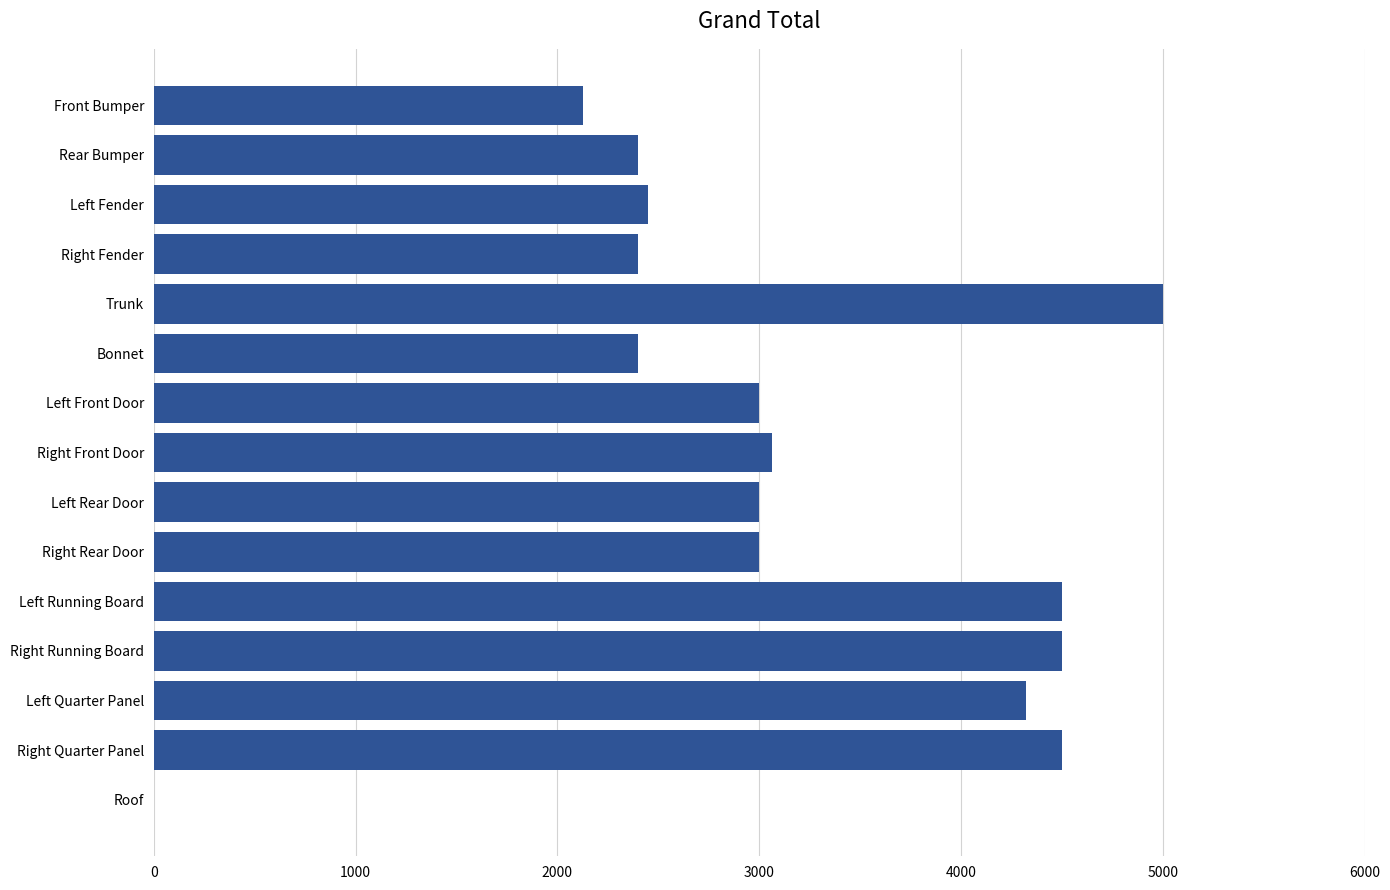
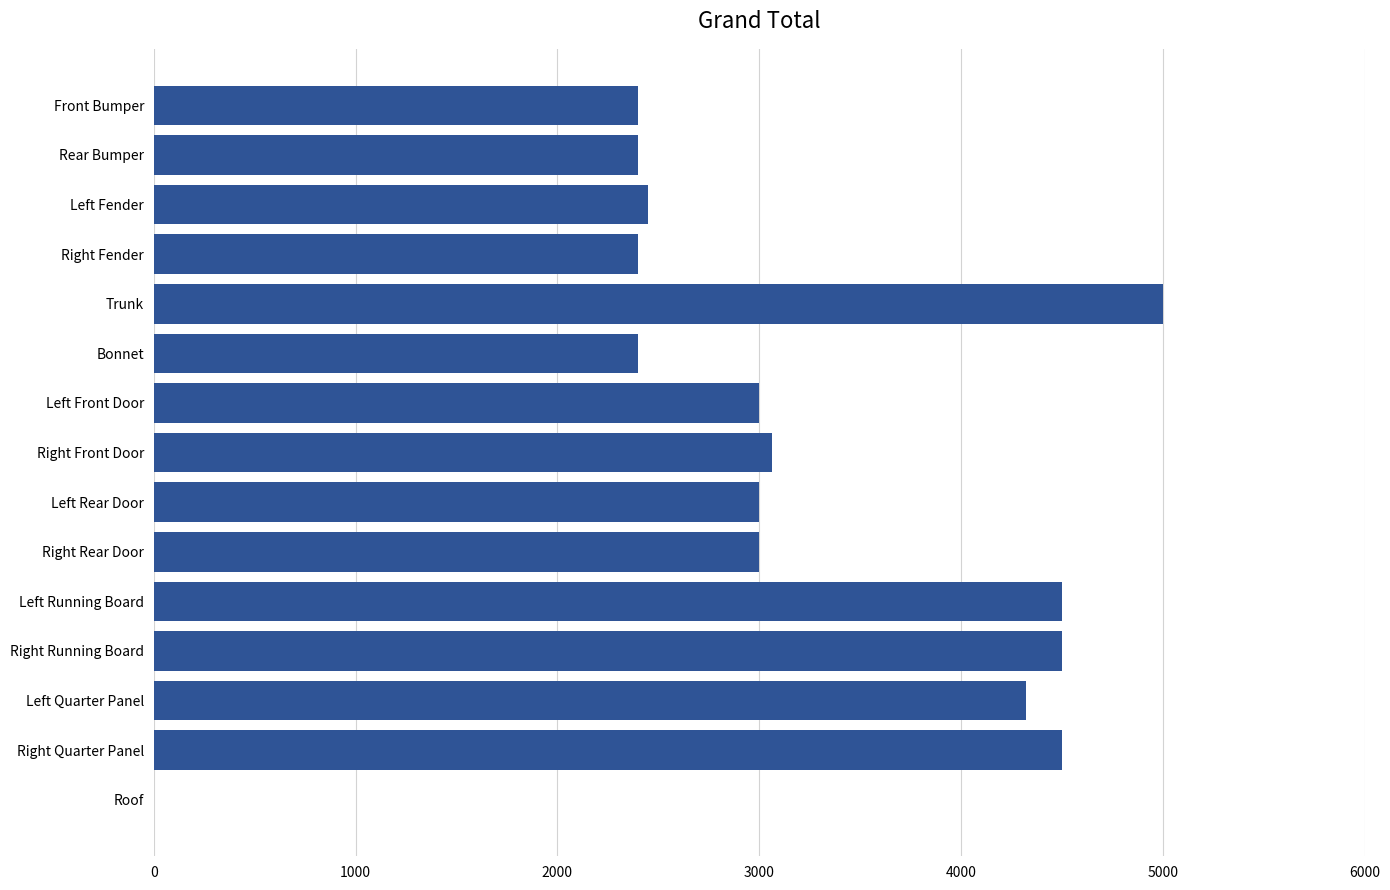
Front Bumper: 2130 -> 2400
